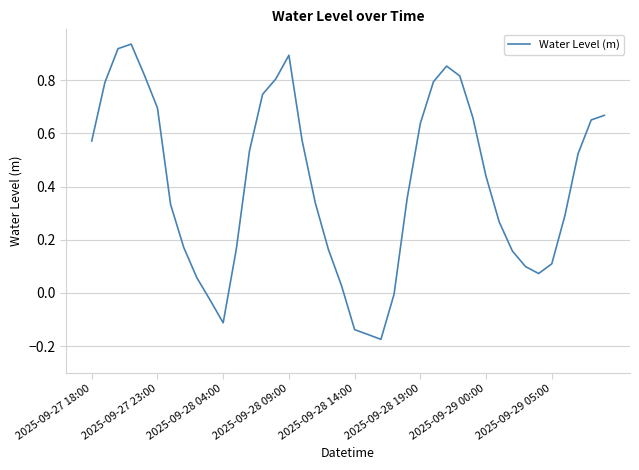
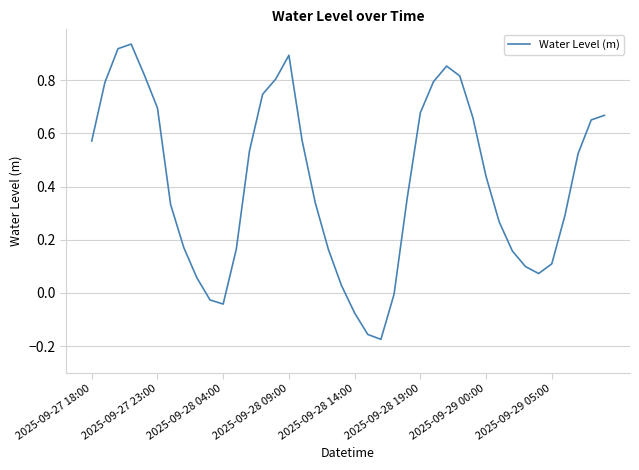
2025-09-28 04:00: -0.11 -> -0.04
2025-09-28 14:00: -0.14 -> -0.08
2025-09-28 19:00: 0.64 -> 0.68
